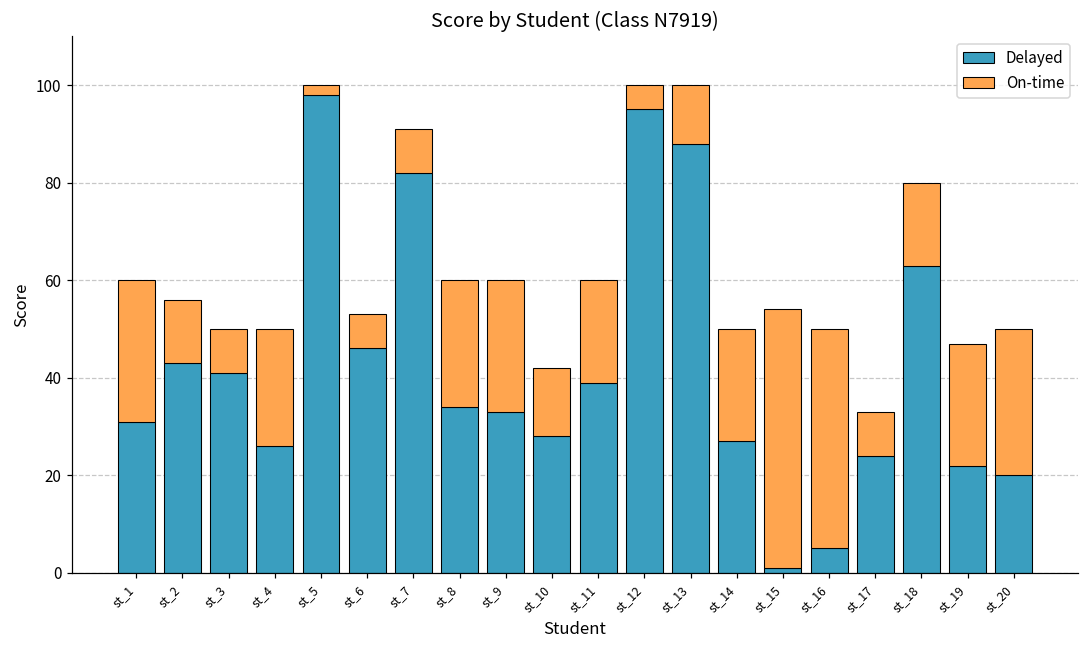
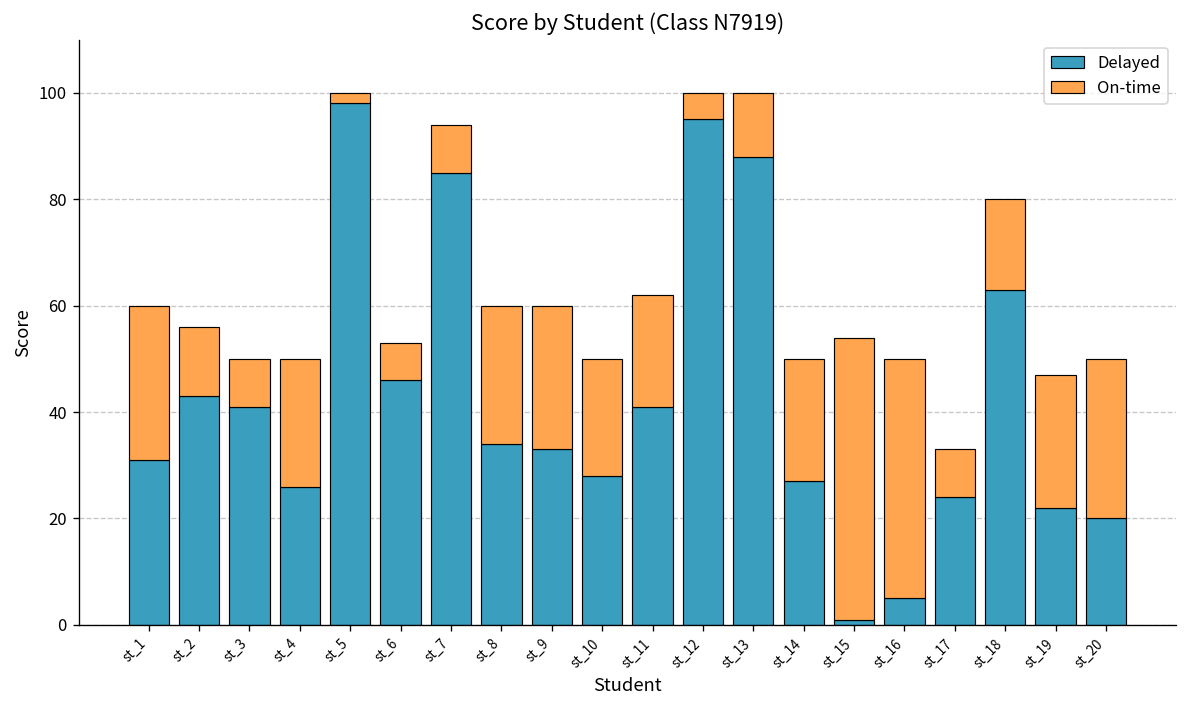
Delayed, st_7: 82 -> 85
On-time, st_10: 14 -> 22
Delayed, st_11: 39 -> 41
